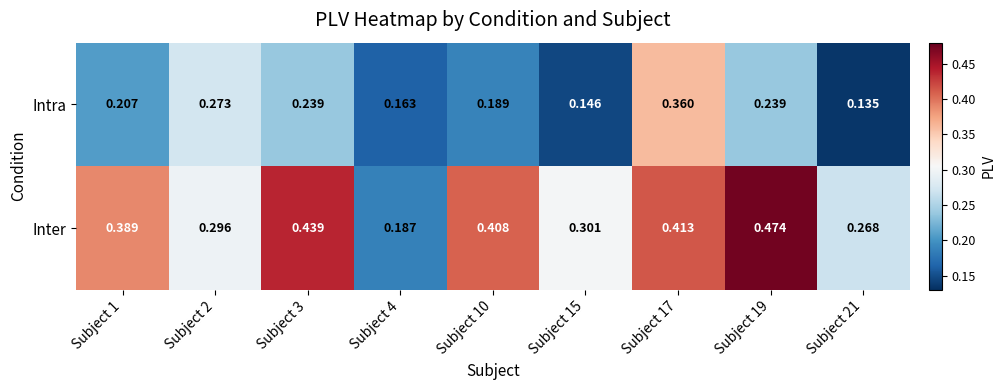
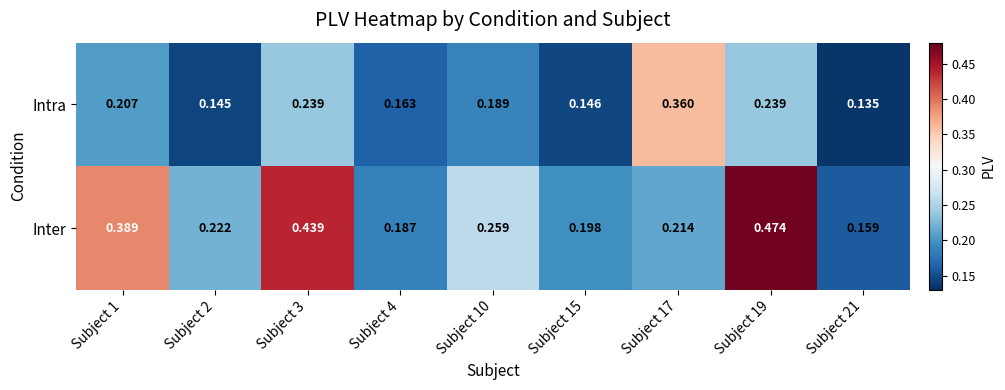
Intra, Subject 2: 0.273 -> 0.145
Inter, Subject 2: 0.296 -> 0.222
Inter, Subject 10: 0.408 -> 0.259
Inter, Subject 15: 0.301 -> 0.198
Inter, Subject 17: 0.413 -> 0.214
Inter, Subject 21: 0.268 -> 0.159
